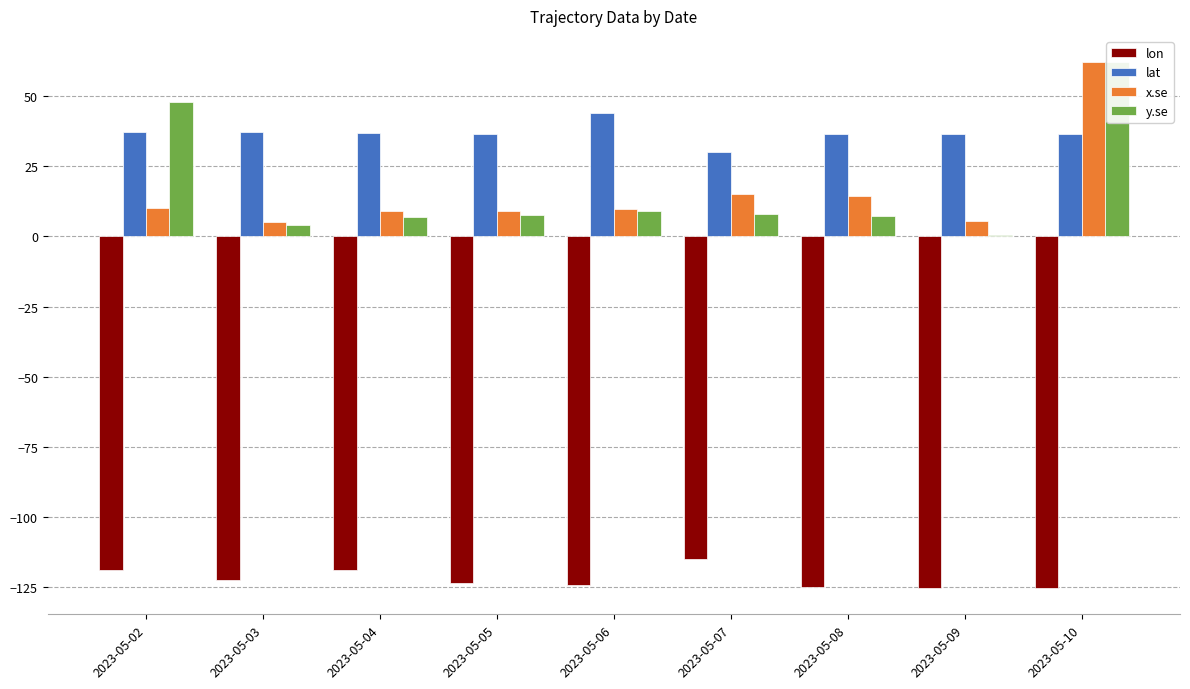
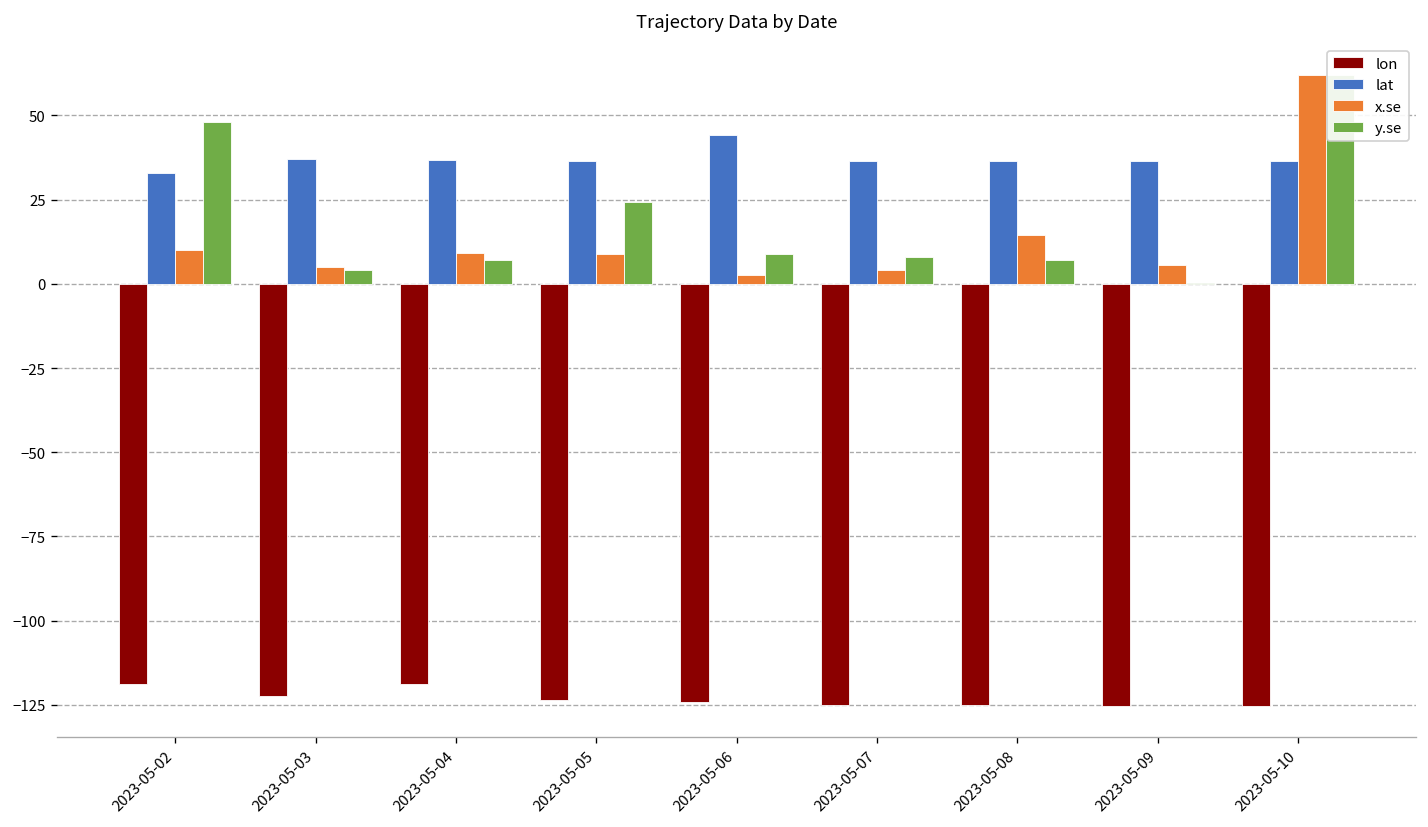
lat, 2023-05-02: 37 -> 33
y.se, 2023-05-05: 8 -> 24
x.se, 2023-05-06: 10 -> 3
lon, 2023-05-07: -115 -> -125
lat, 2023-05-07: 30 -> 37
x.se, 2023-05-07: 15 -> 4
